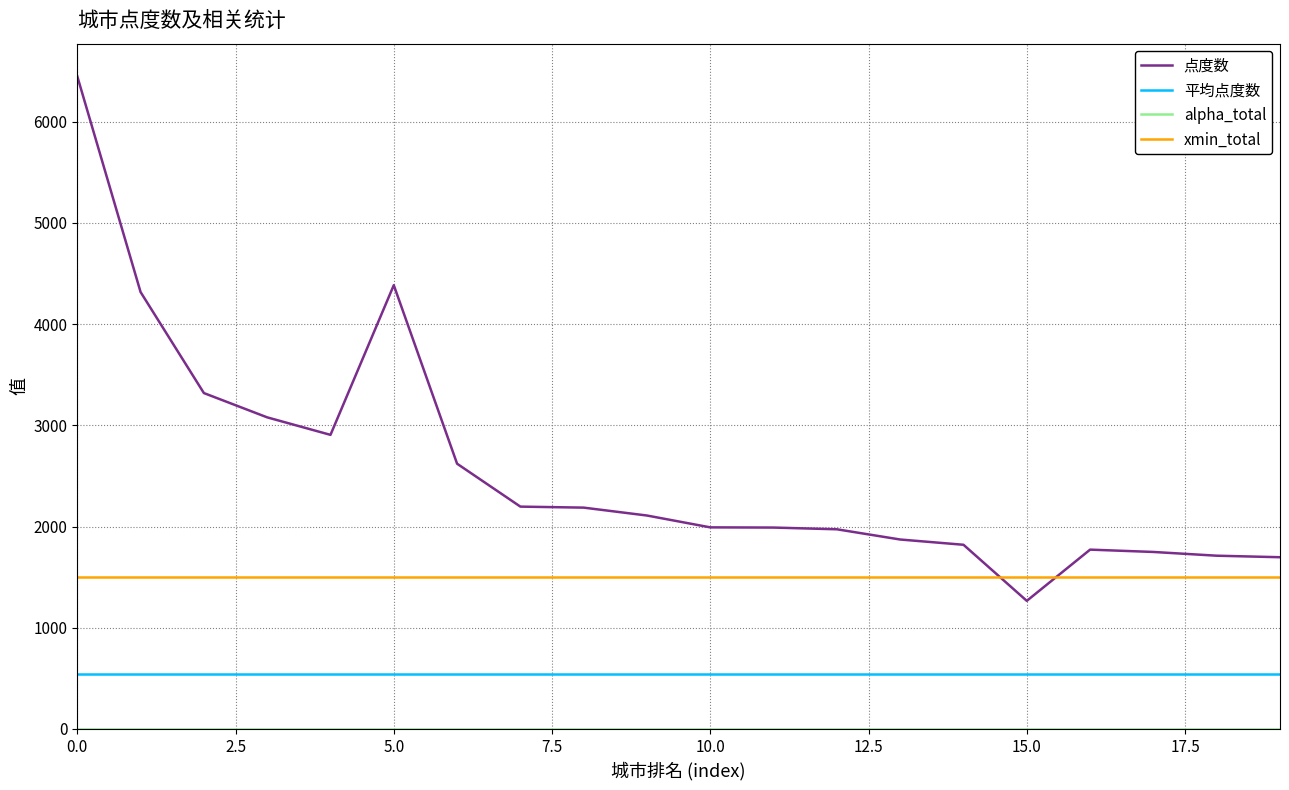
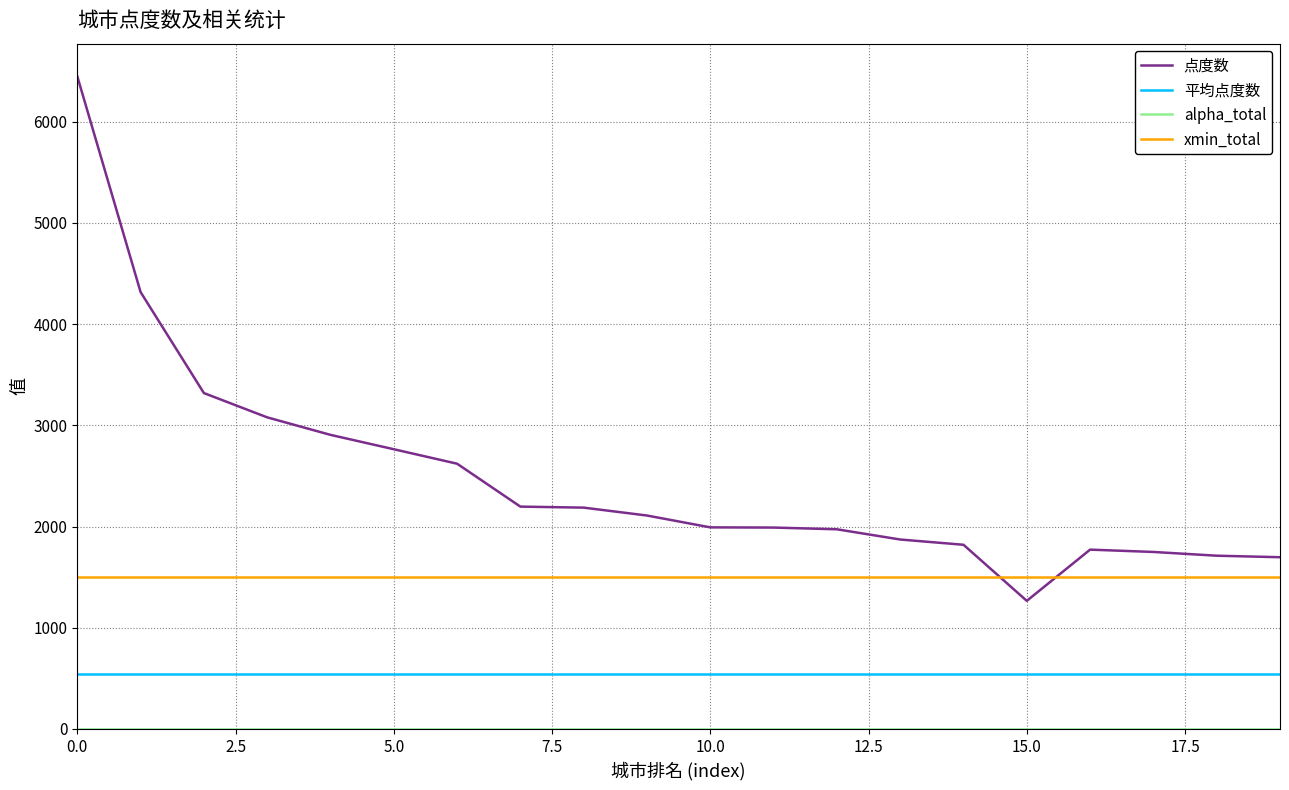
点度数, 5.0: 4390 -> 2760
